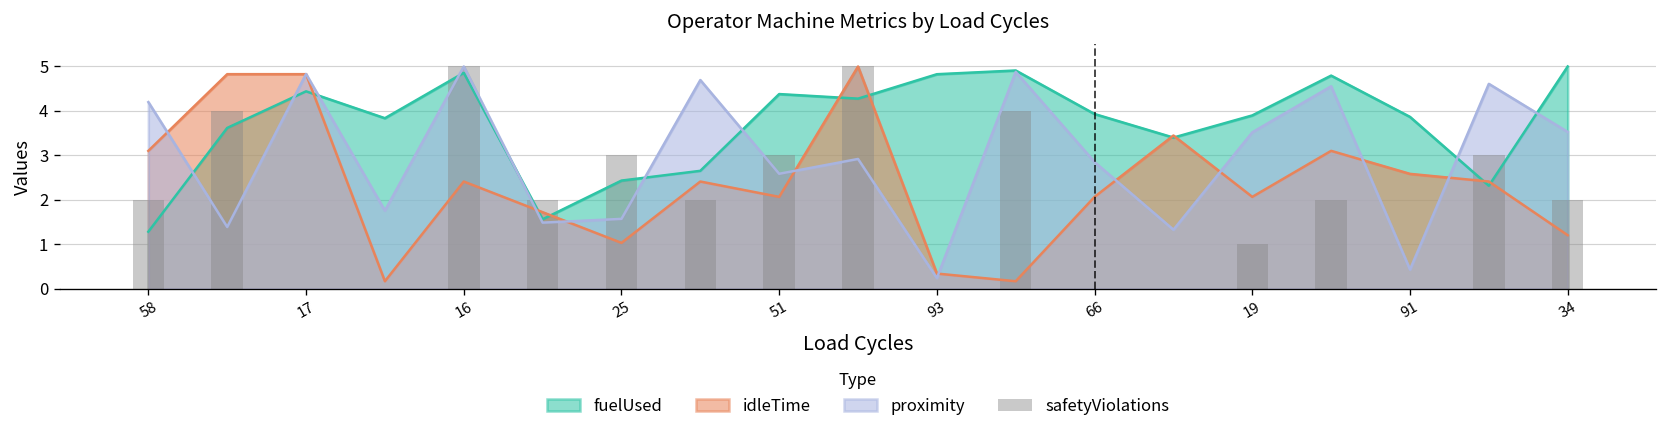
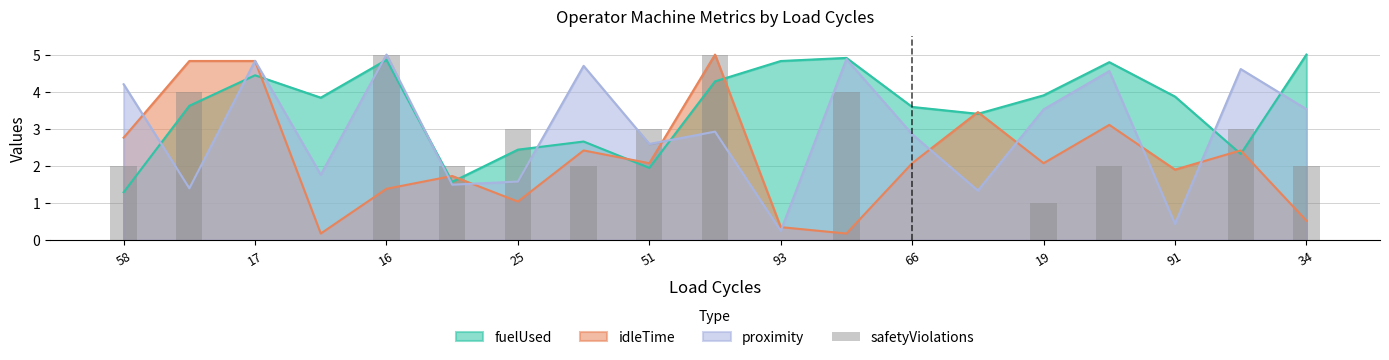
idleTime, 58: 3.1 -> 2.8
idleTime, 16: 2.4 -> 1.4
fuelUsed, 51: 4.4 -> 1.9
fuelUsed, 66: 3.9 -> 3.6
idleTime, 91: 2.6 -> 1.9
idleTime, 34: 1.2 -> 0.5
